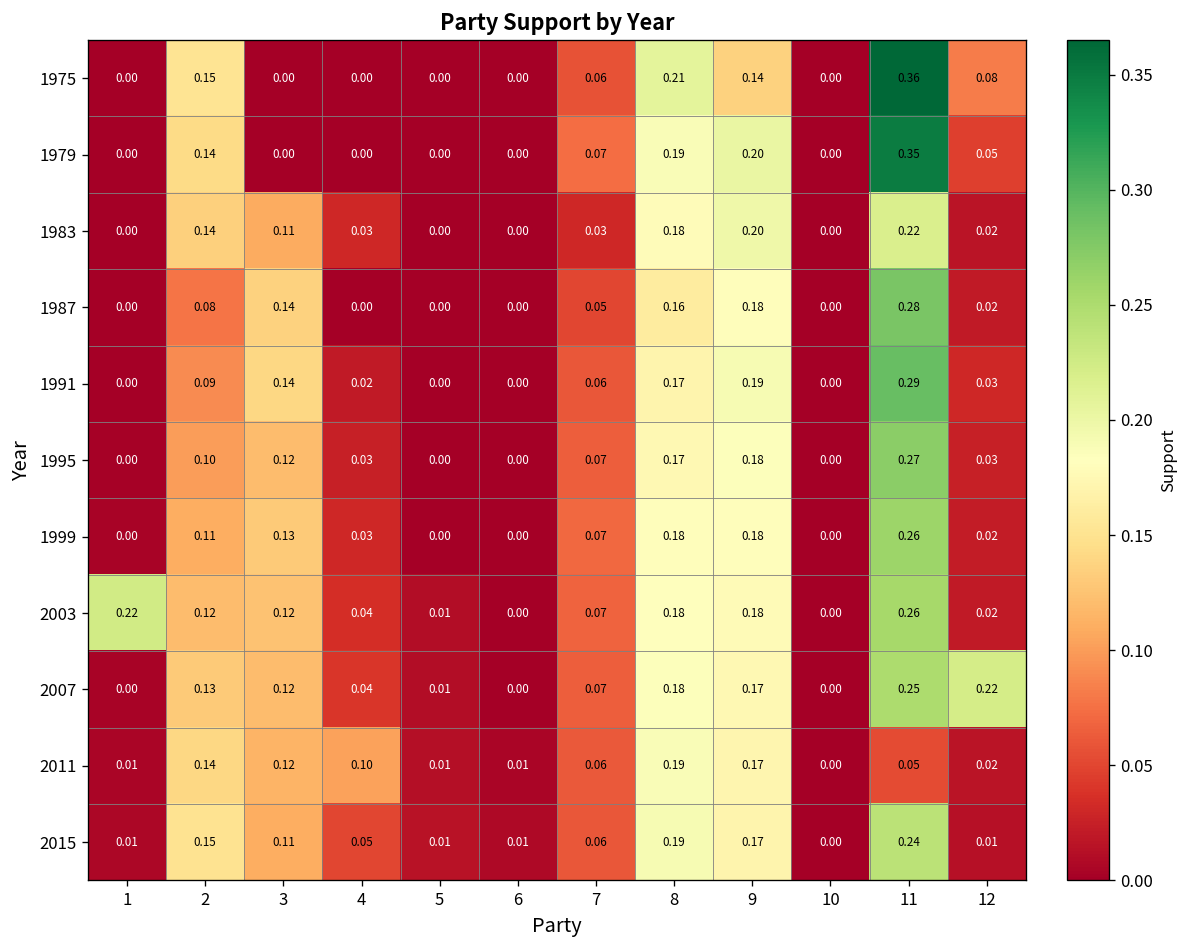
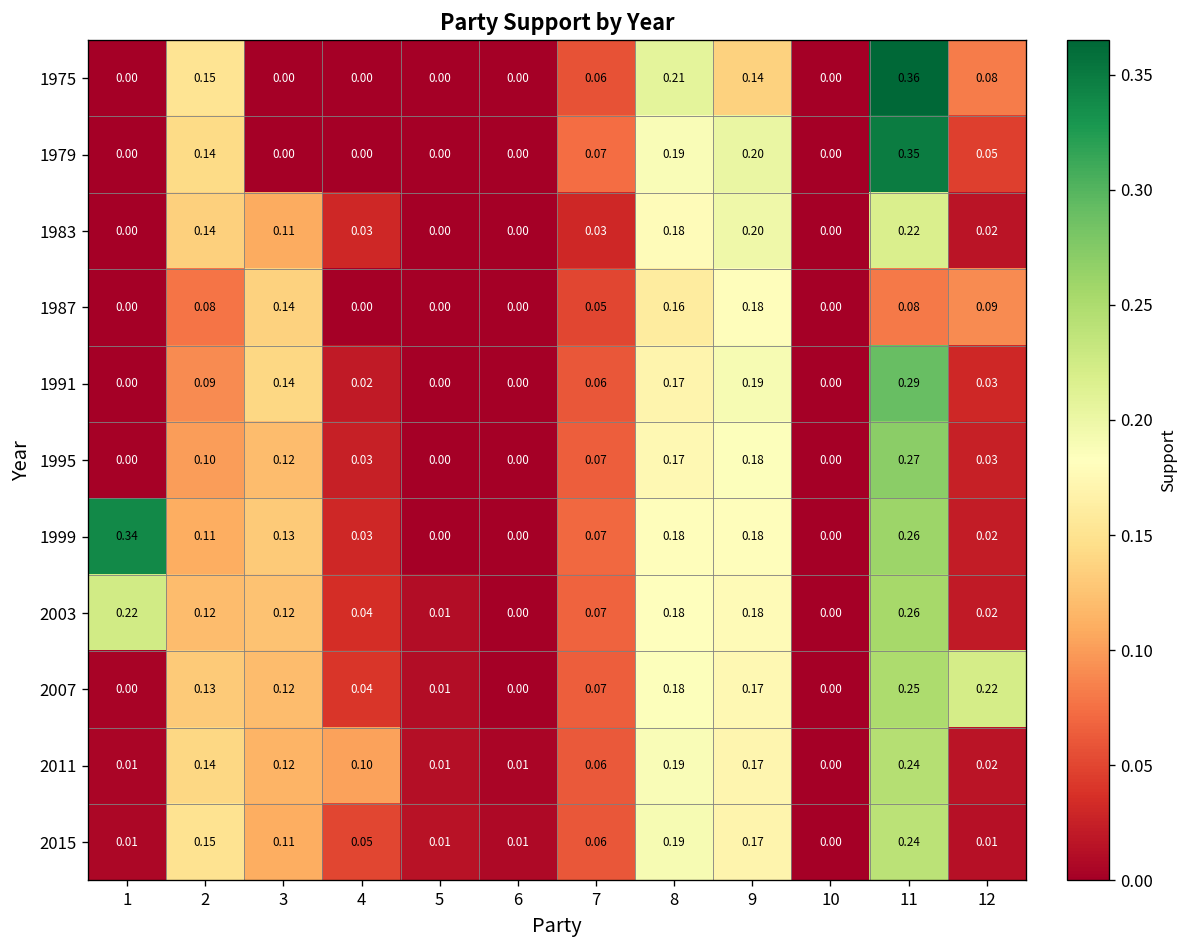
1987, 11: 0.28 -> 0.08
1987, 12: 0.02 -> 0.09
1999, 1: 0.00 -> 0.34
2011, 11: 0.05 -> 0.24
